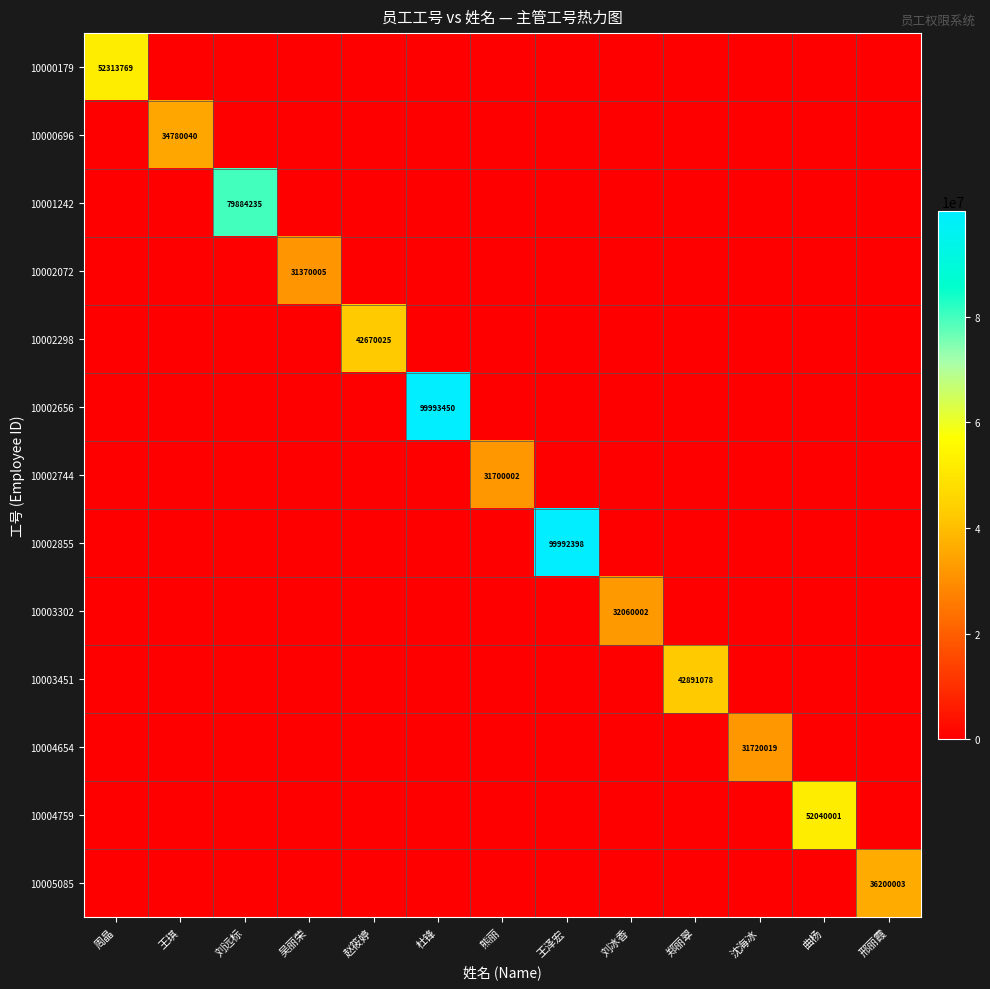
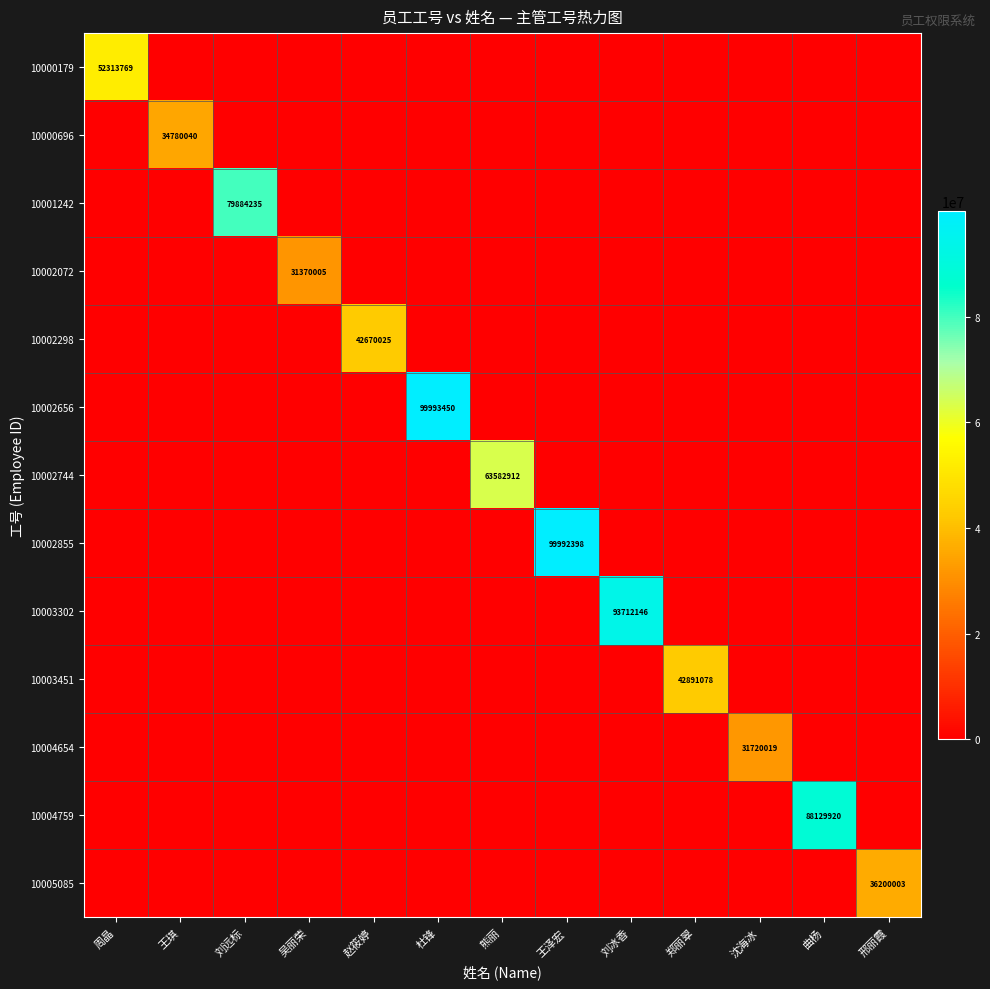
10002744, 熊丽: 31700002 -> 63582912
10003302, 刘冰香: 32060002 -> 93712146
10004759, 曲杨: 52040001 -> 88129920
